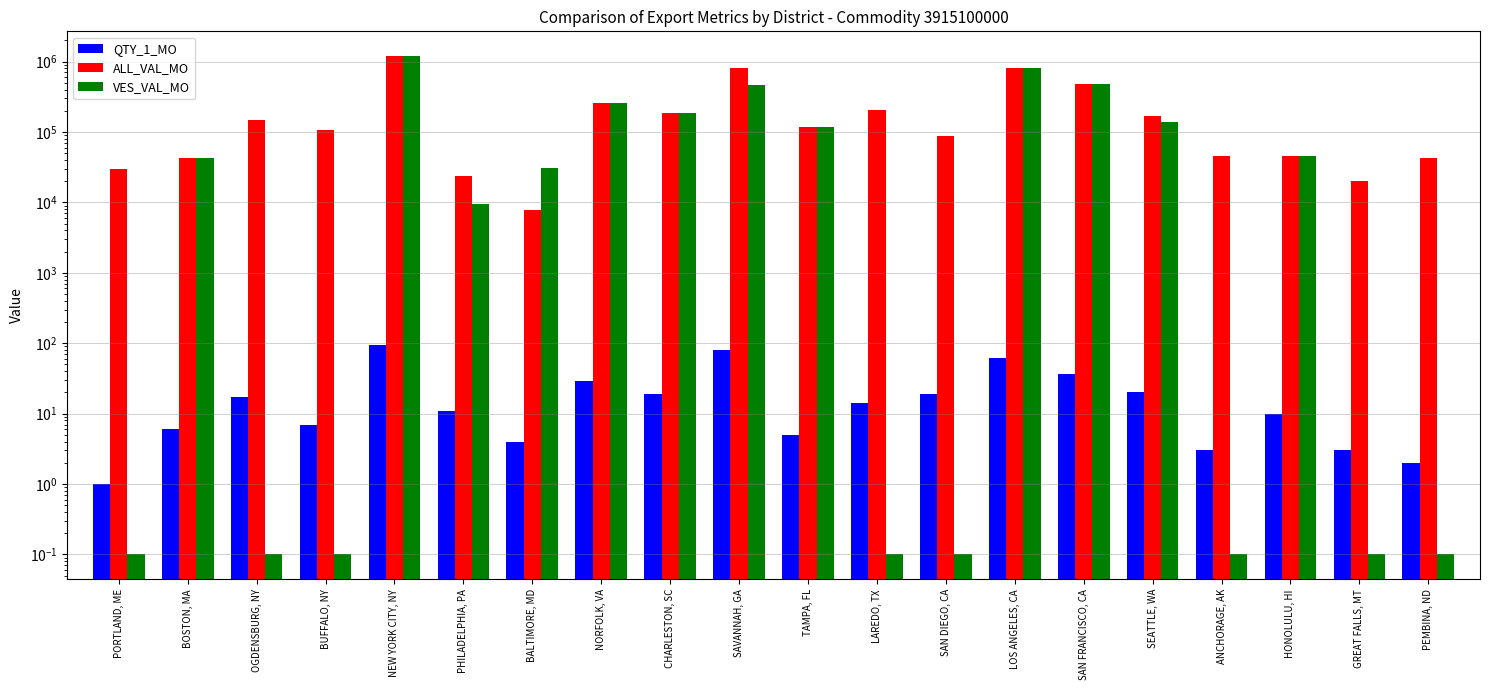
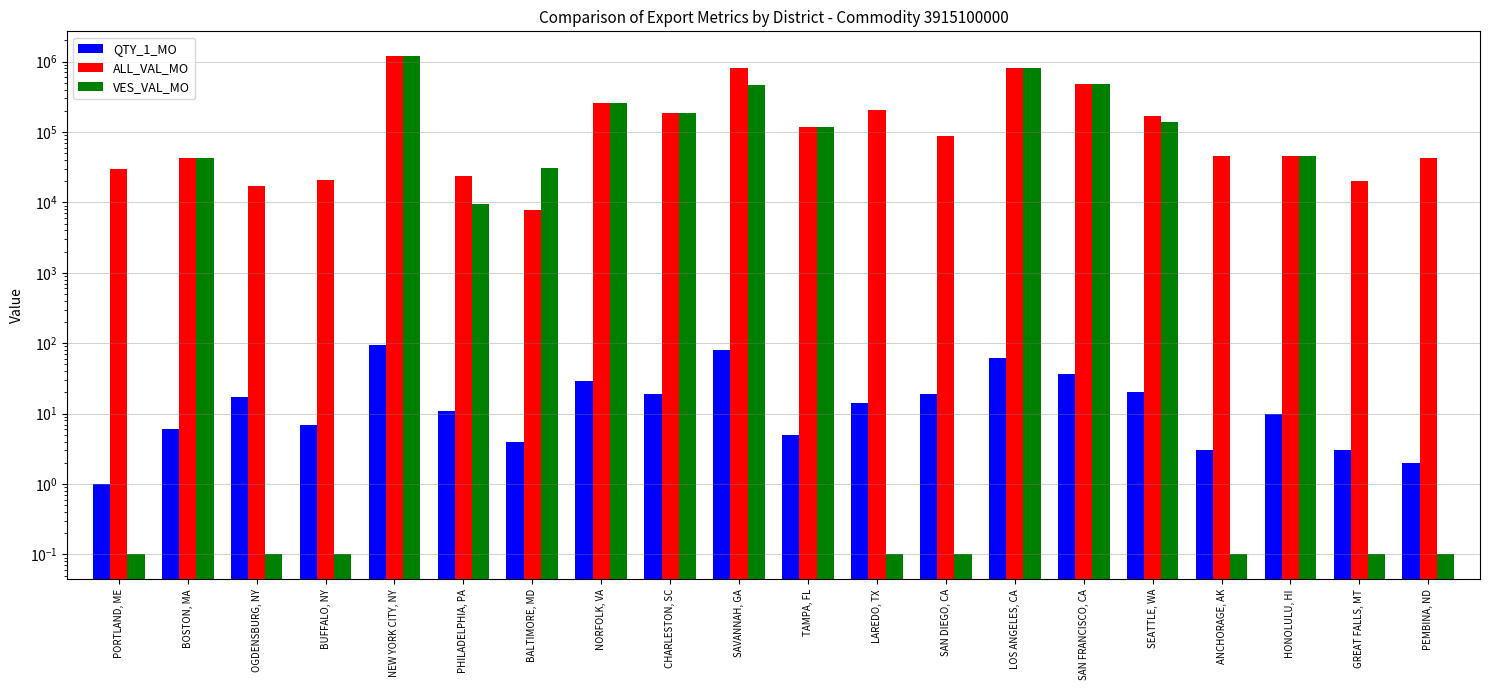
ALL_VAL_MO, OGDENSBURG, NY: 150000 -> 17000
ALL_VAL_MO, BUFFALO, NY: 110000 -> 21000
